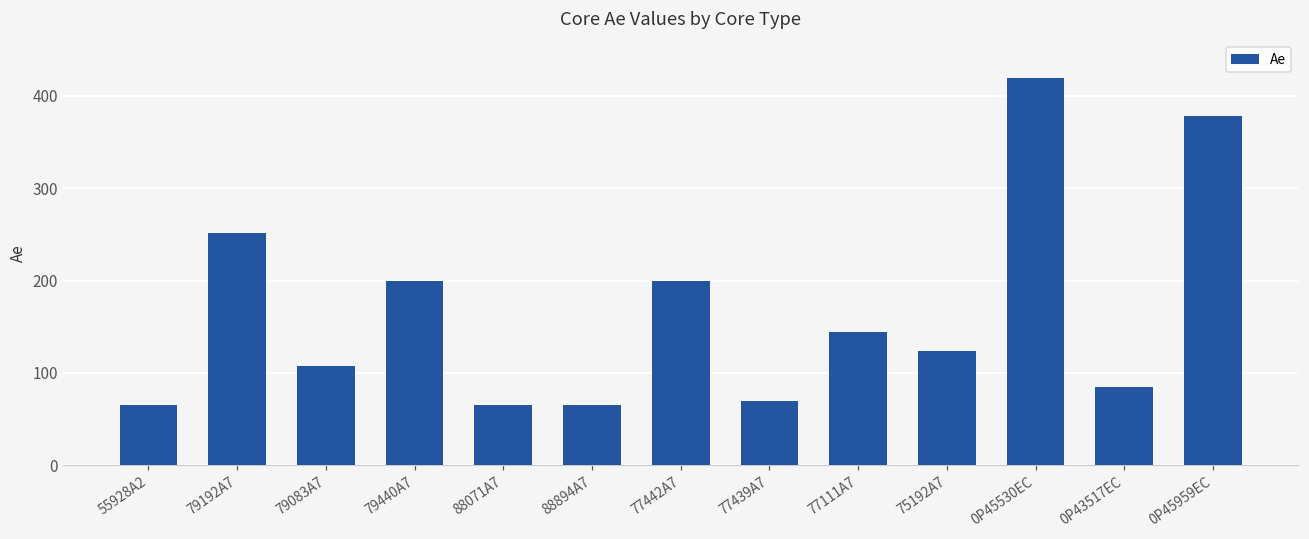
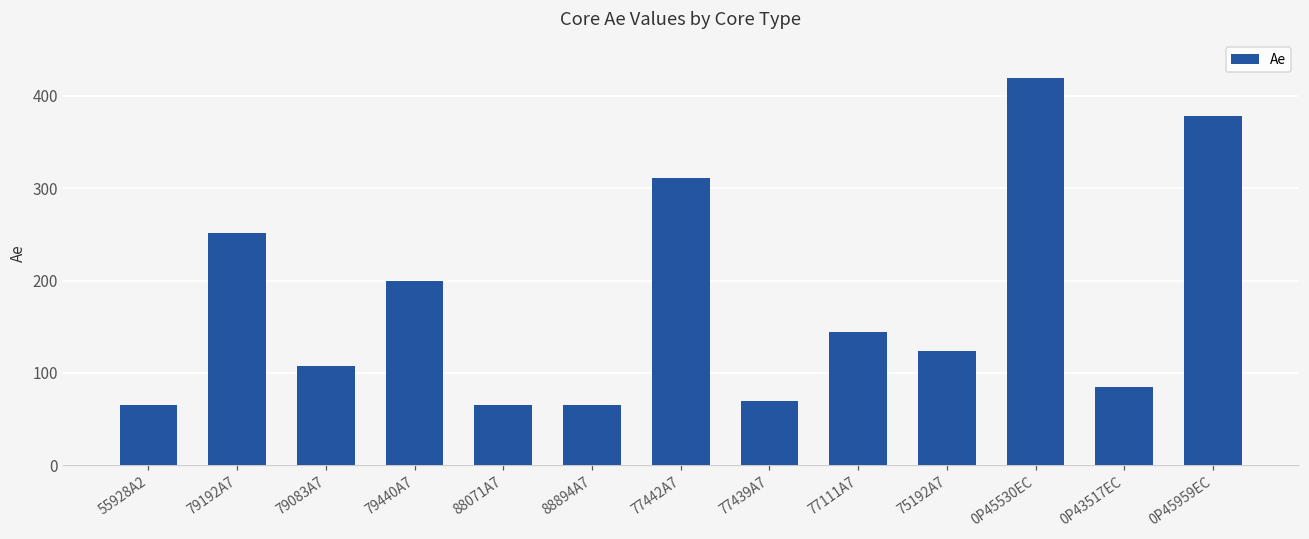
77442A7: 200 -> 310
